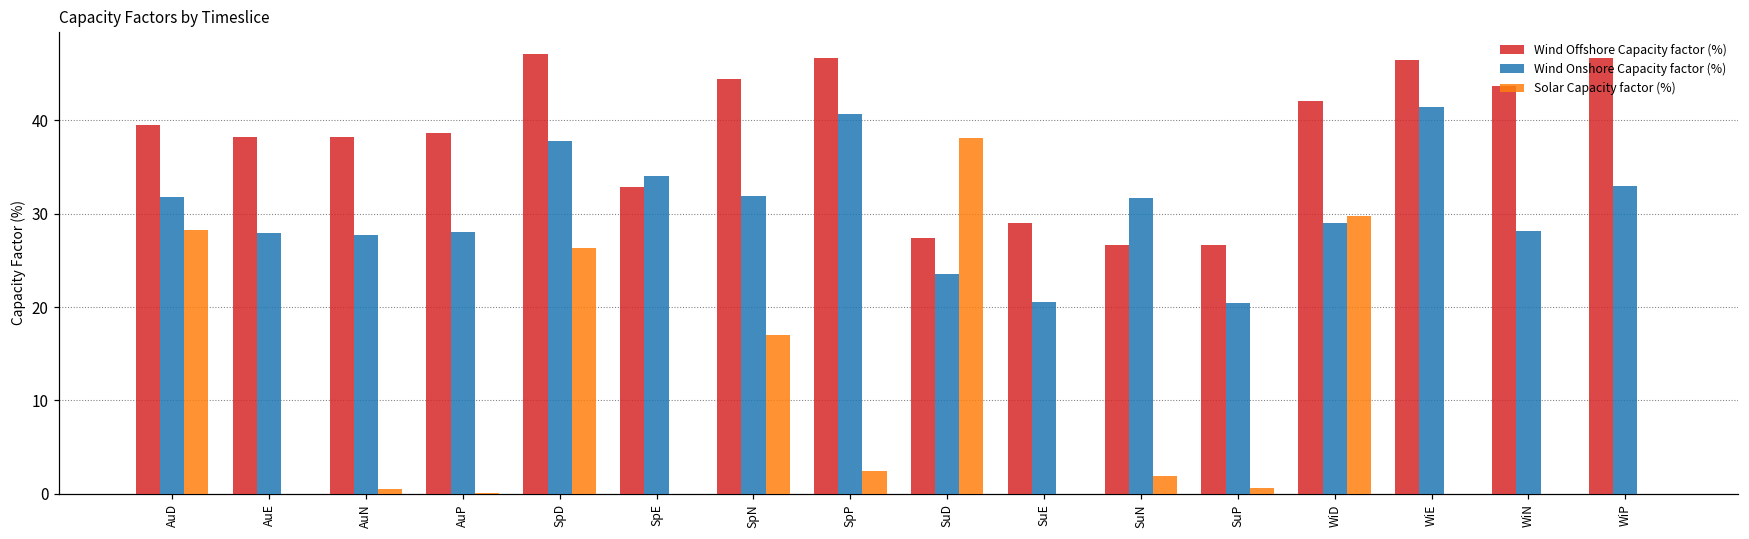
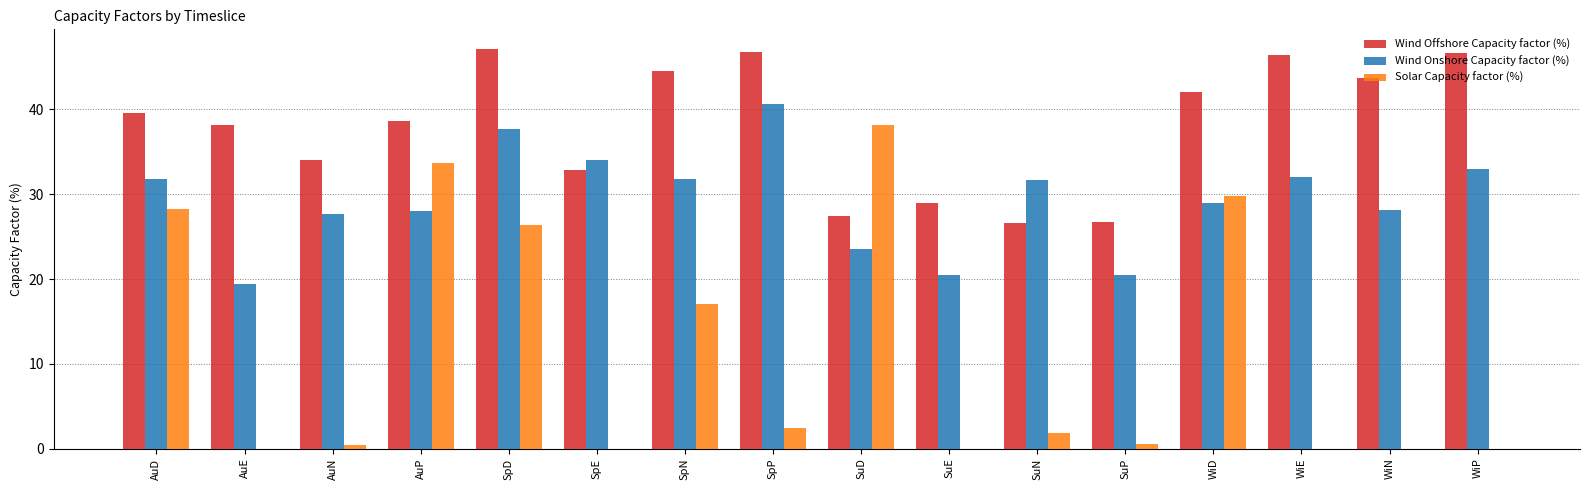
Wind Onshore Capacity factor (%), AuE: 28 -> 19
Wind Offshore Capacity factor (%), AuN: 38 -> 34
Solar Capacity factor (%), AuP: 0 -> 34
Wind Onshore Capacity factor (%), WiE: 41 -> 32
